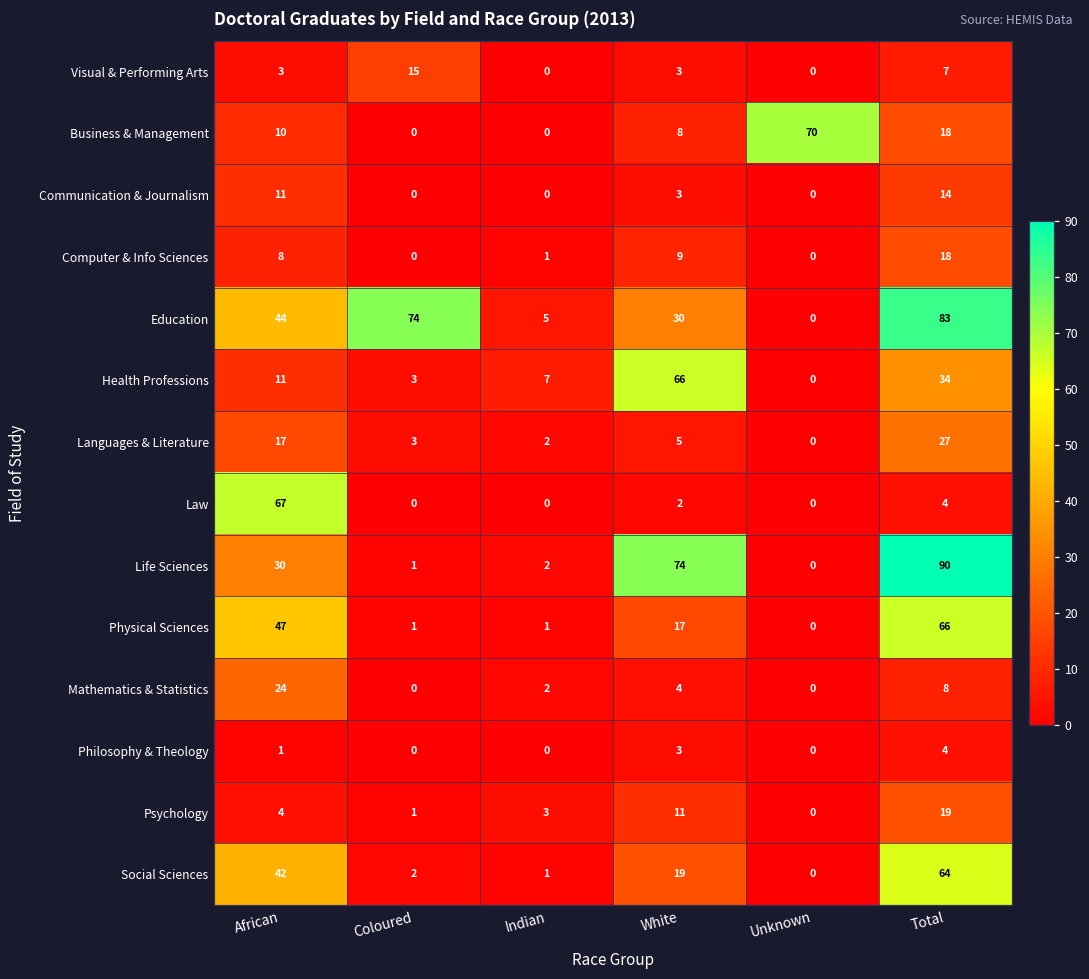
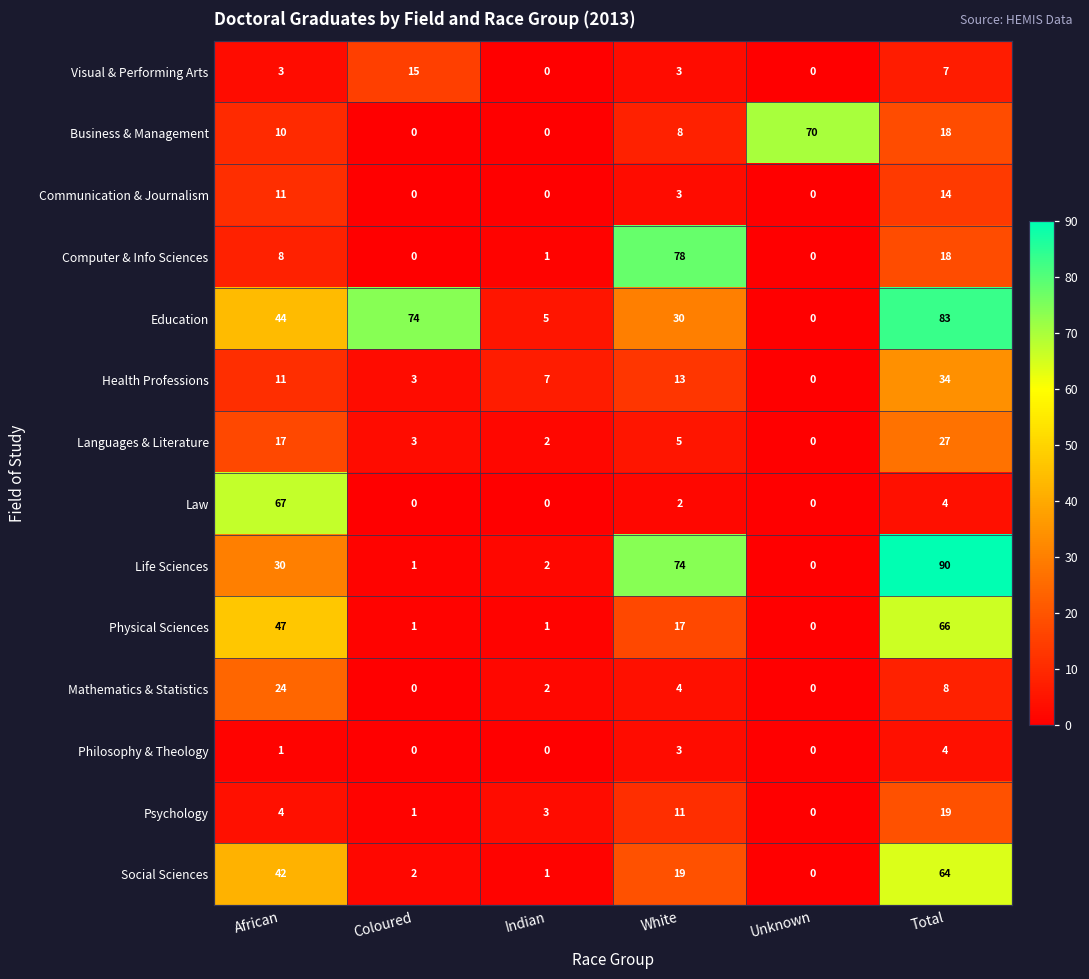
Computer & Info Sciences, White: 9 -> 78
Health Professions, White: 66 -> 13
